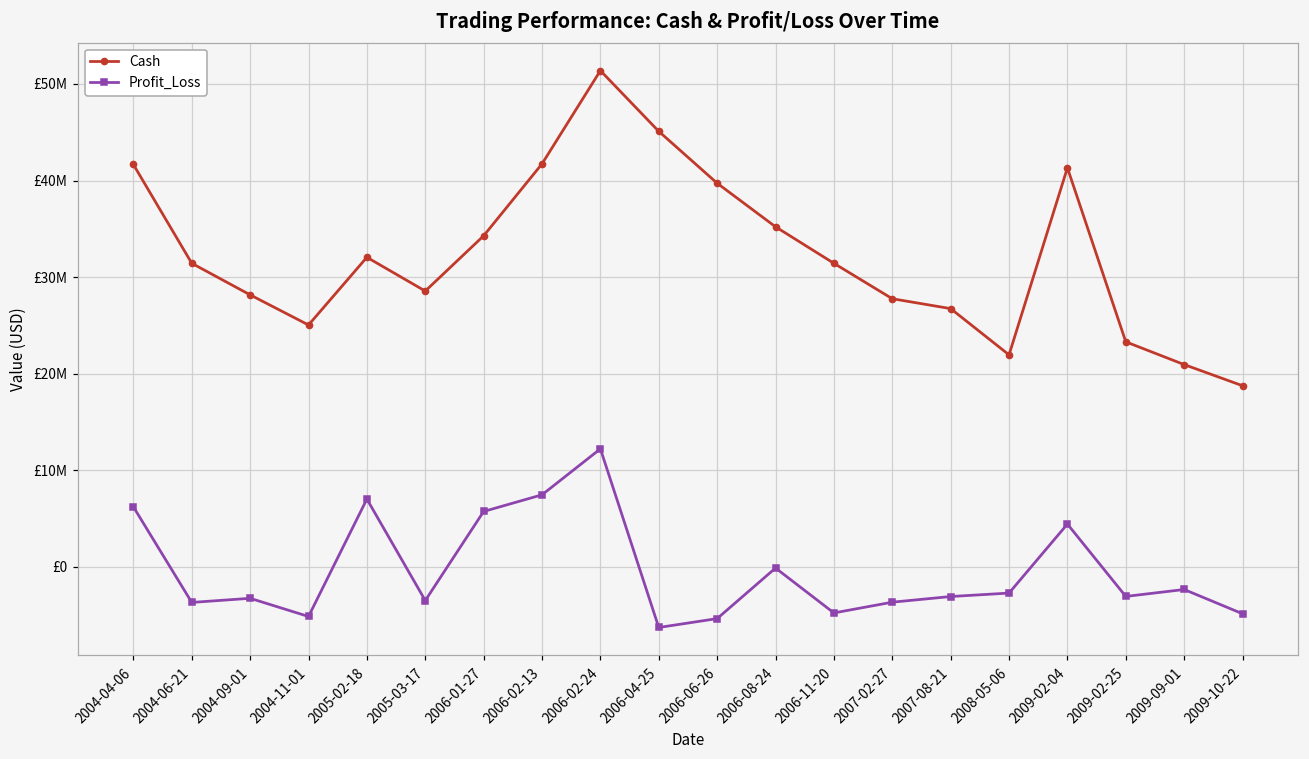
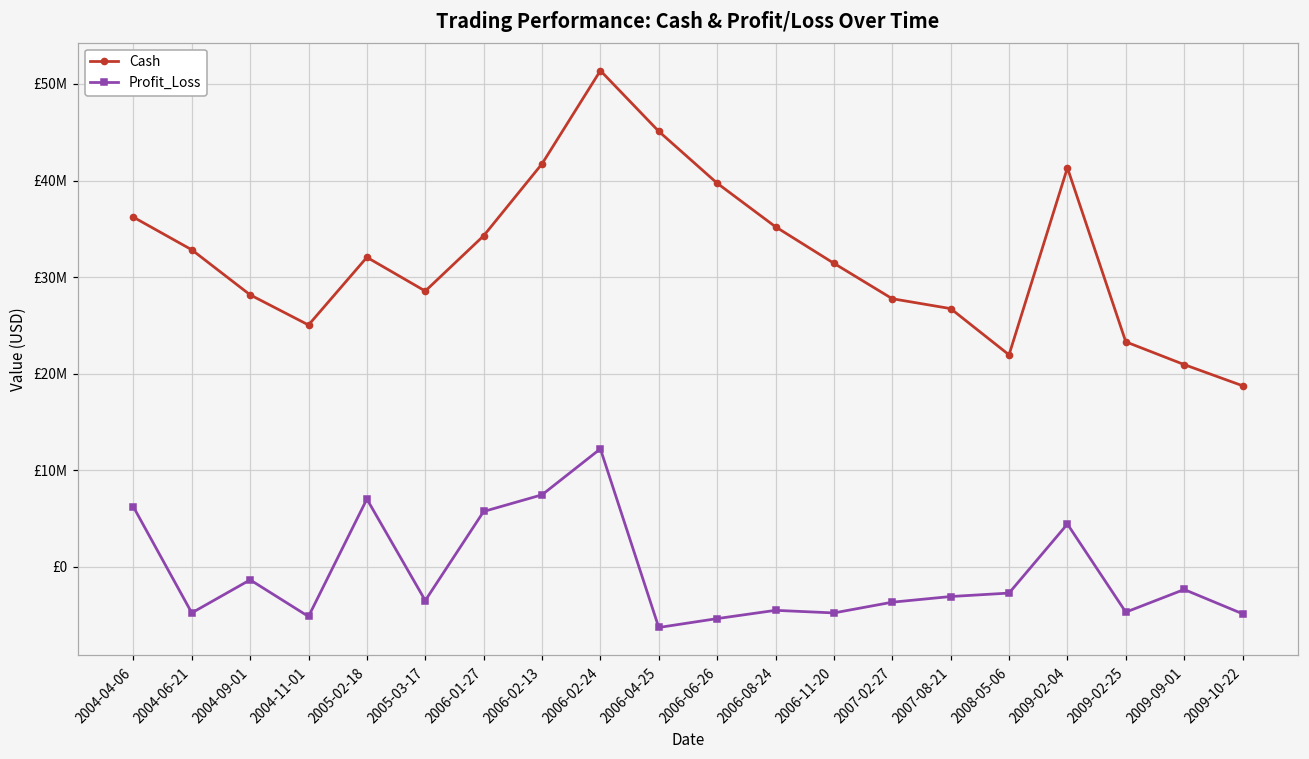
Cash, 2004-04-06: £42000000 -> £36000000
Cash, 2004-06-21: £31000000 -> £33000000
Profit_Loss, 2004-06-21: £-4000000 -> £-5000000
Profit_Loss, 2004-09-01: £-3000000 -> £-1000000
Profit_Loss, 2006-08-24: £0 -> £-5000000
Profit_Loss, 2009-02-25: £-3000000 -> £-5000000
